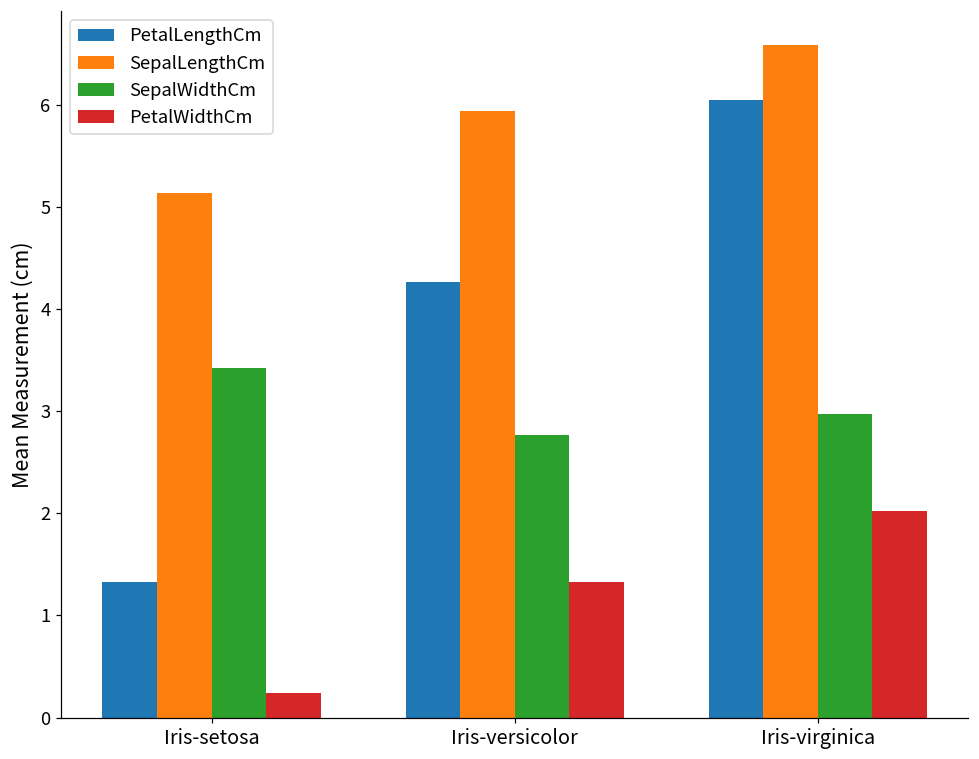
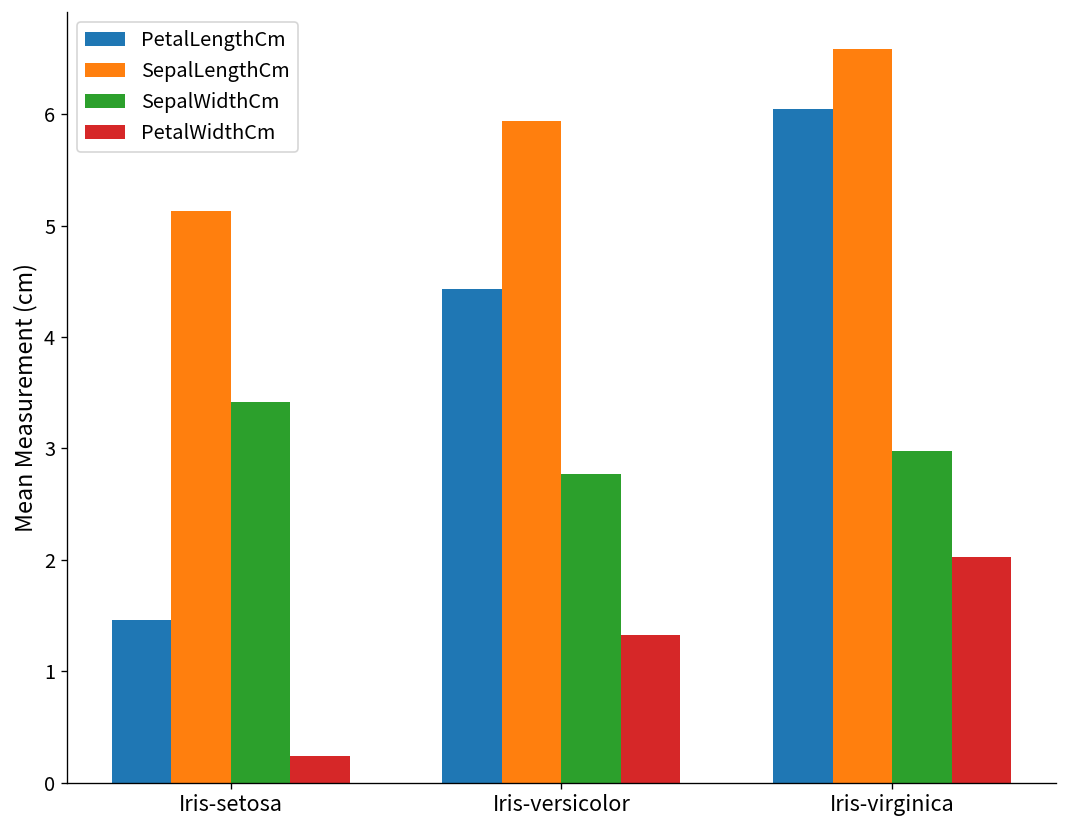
PetalLengthCm, Iris-setosa: 1.3 -> 1.5
PetalLengthCm, Iris-versicolor: 4.3 -> 4.4
